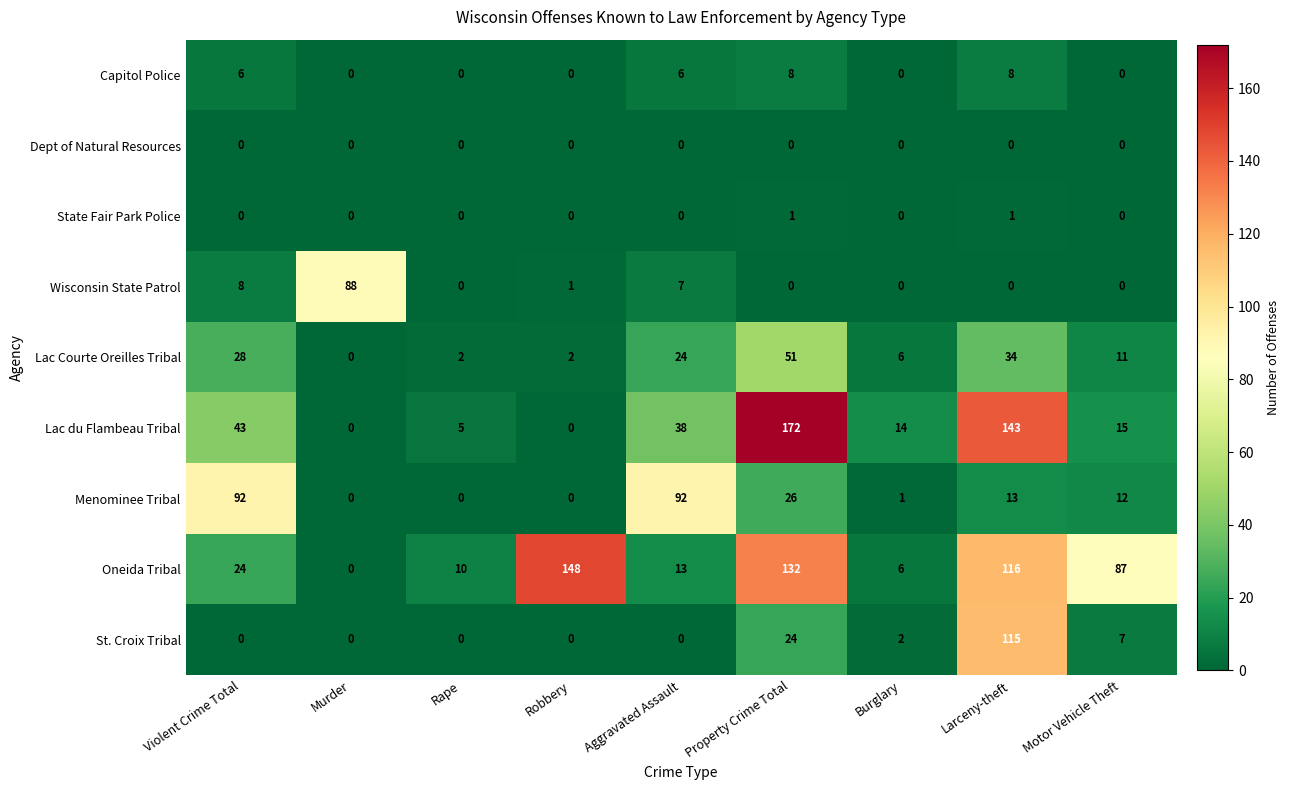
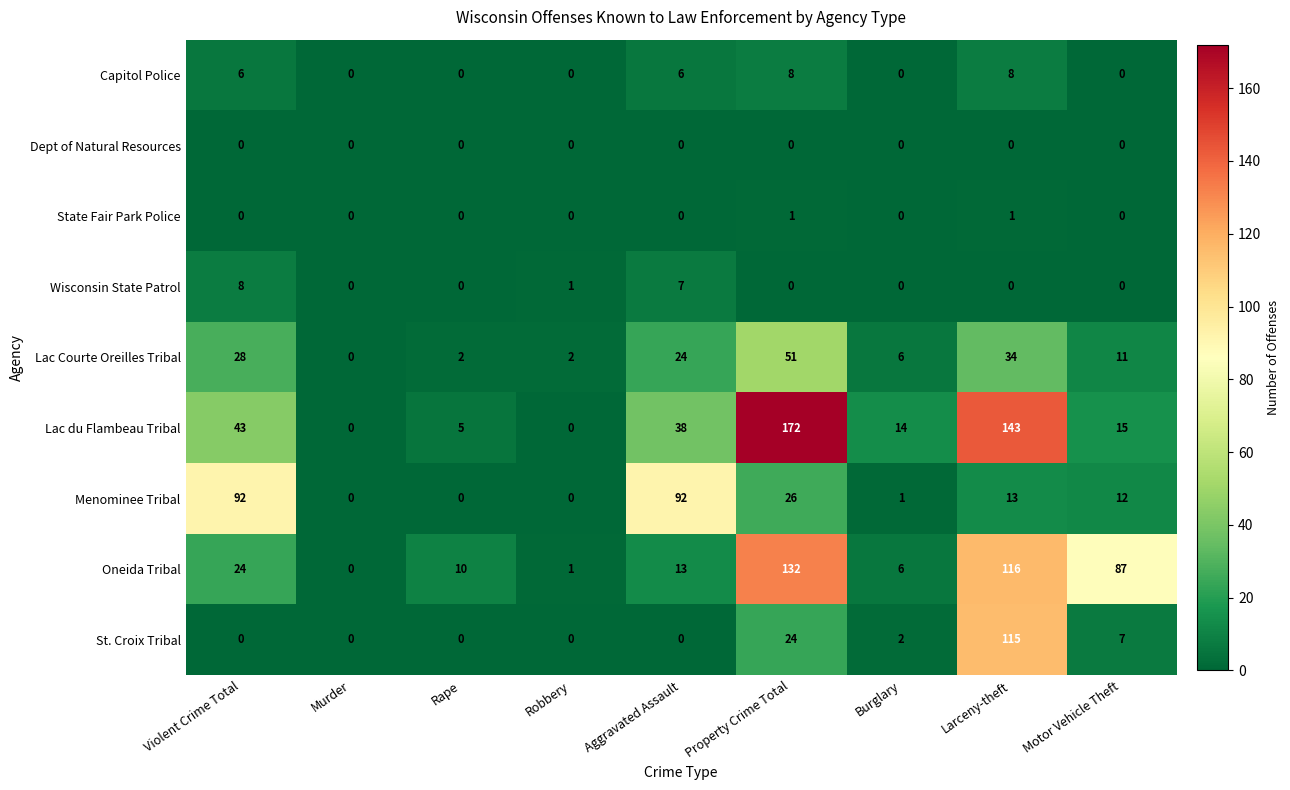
Wisconsin State Patrol, Murder: 88 -> 0
Oneida Tribal, Robbery: 148 -> 1
